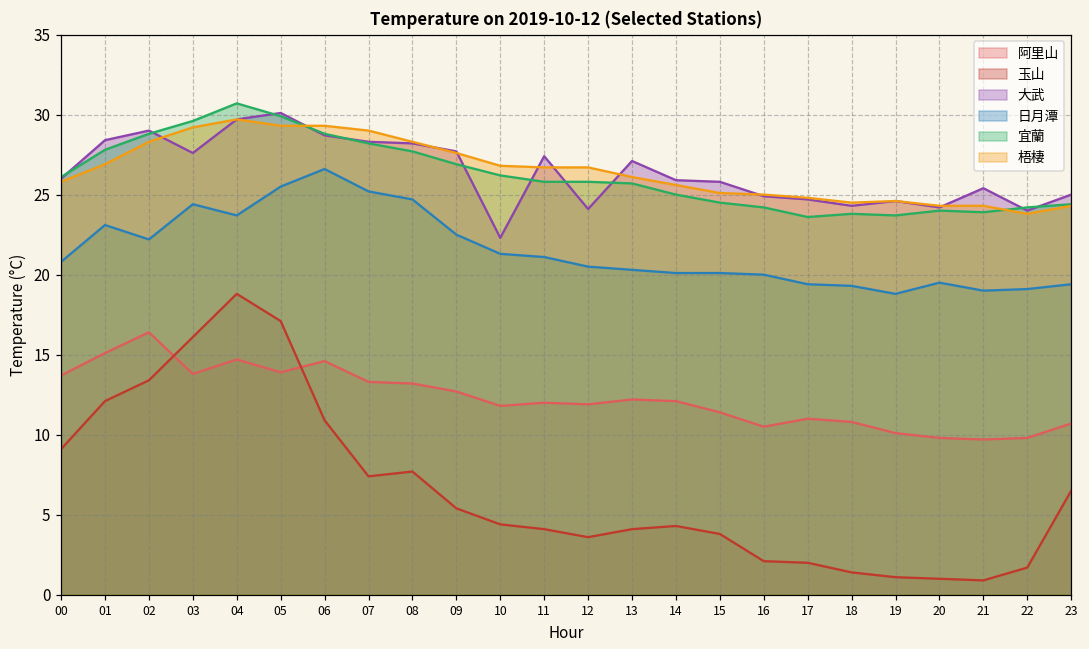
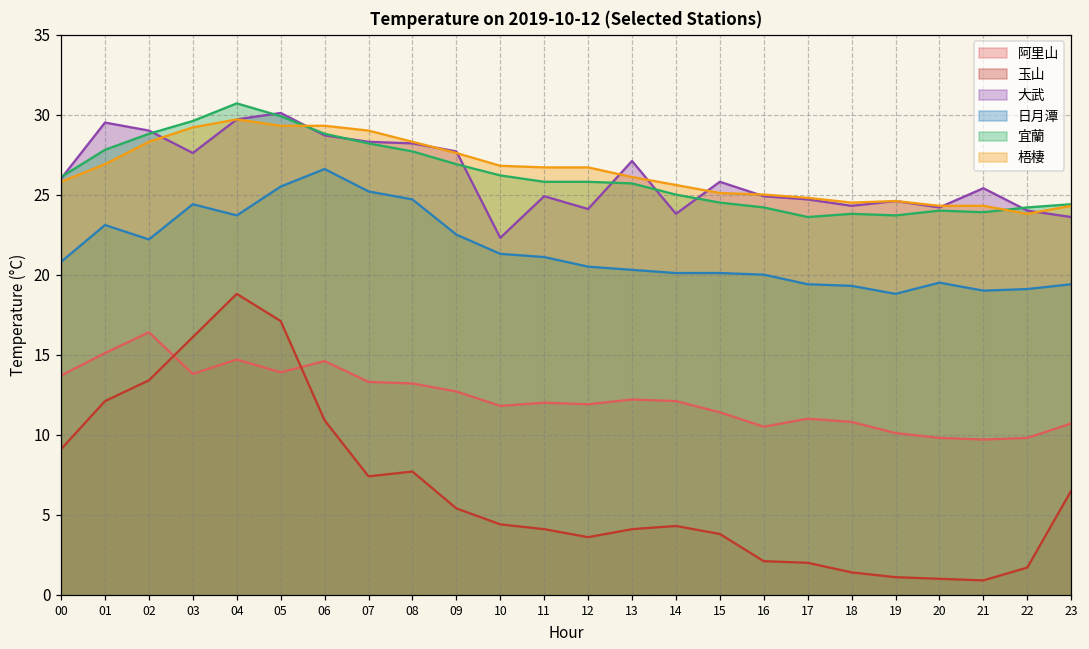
大武, 01: 28.4 -> 29.5
大武, 11: 27.4 -> 24.9
大武, 14: 25.9 -> 23.8
大武, 23: 25.0 -> 23.6
